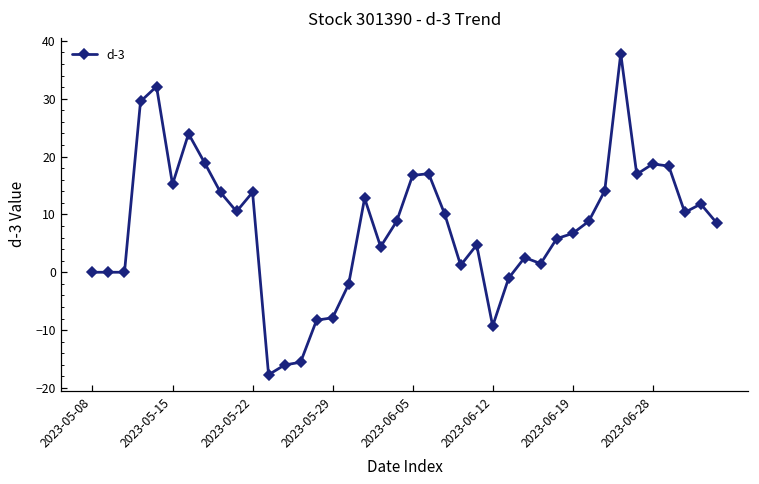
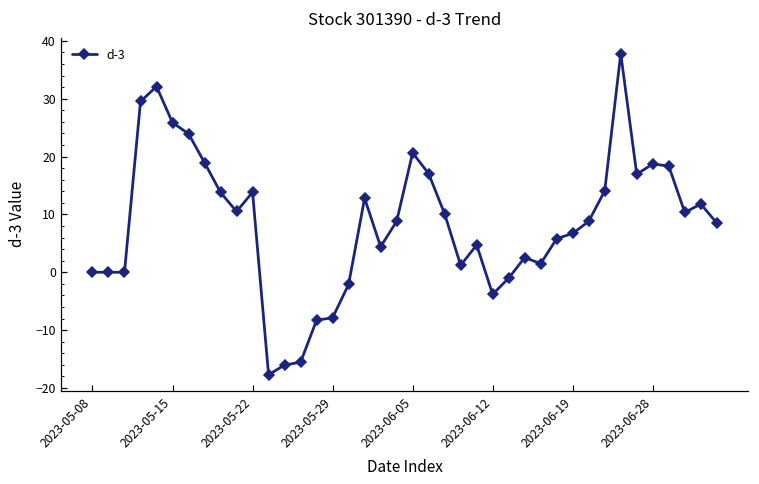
2023-05-15: 15 -> 26
2023-06-05: 17 -> 21
2023-06-12: -9 -> -4
